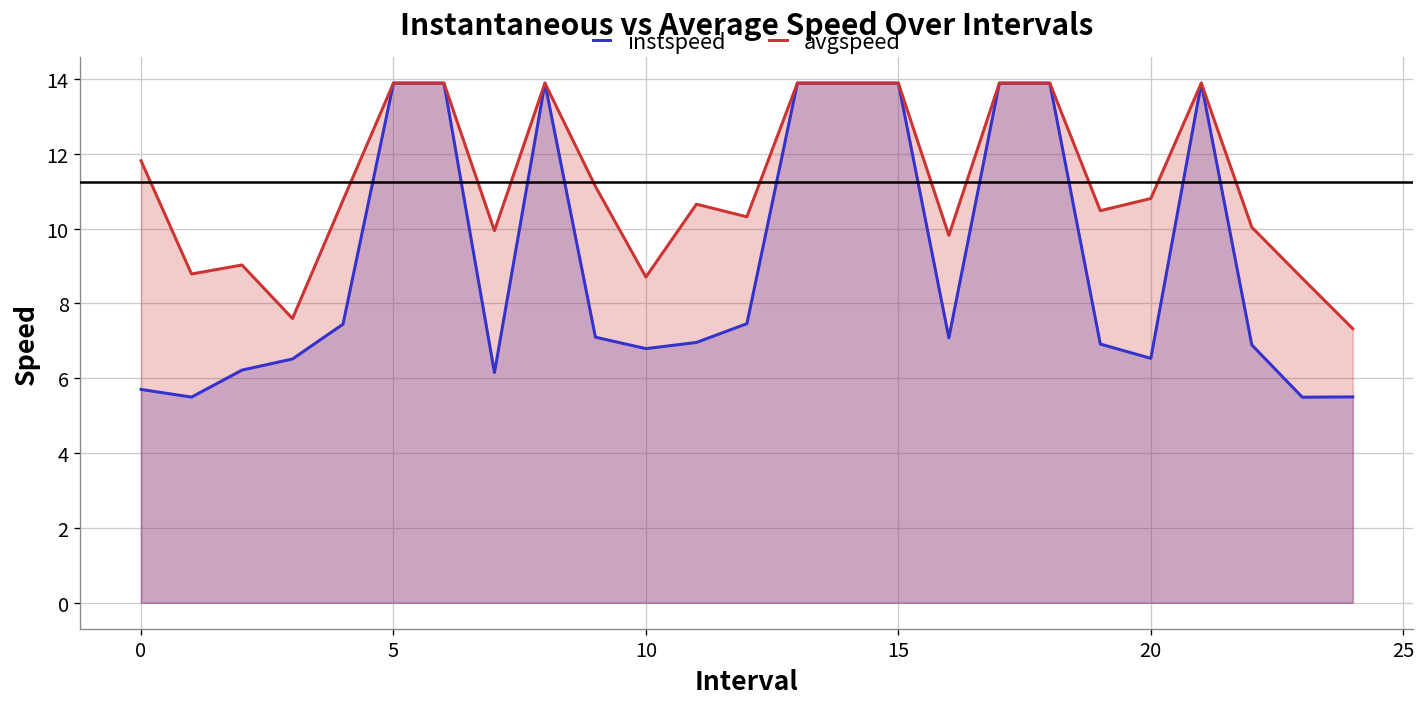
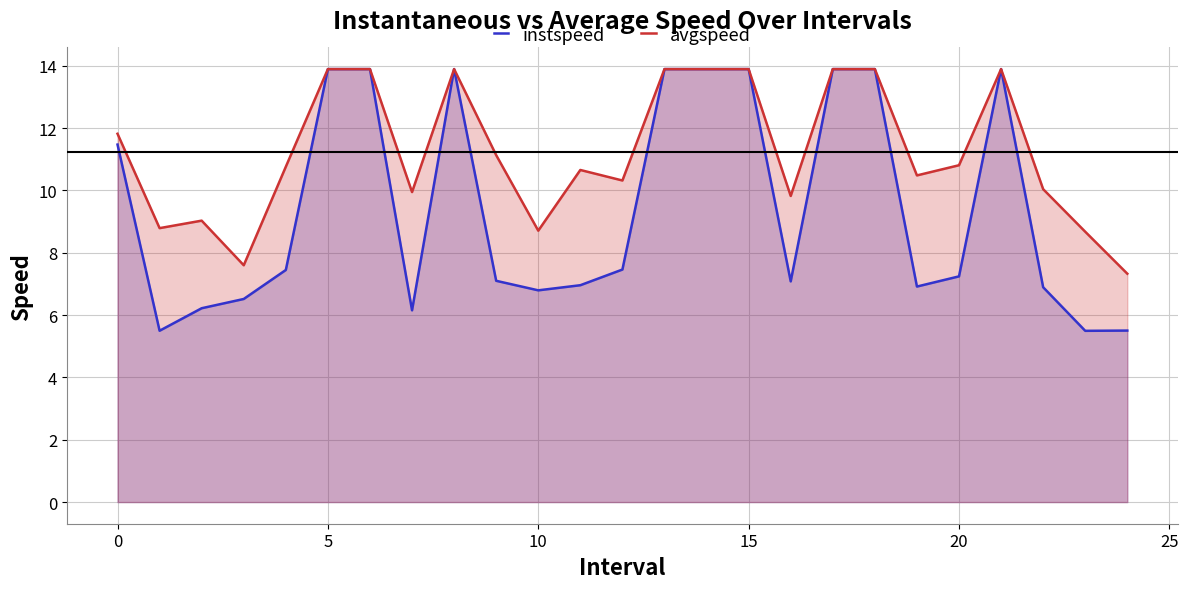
instspeed, 0: 5.7 -> 11.5
instspeed, 20: 6.5 -> 7.2
